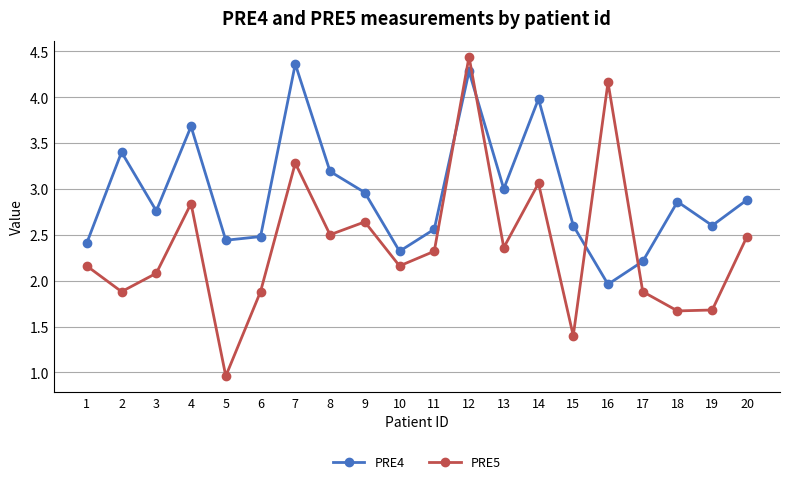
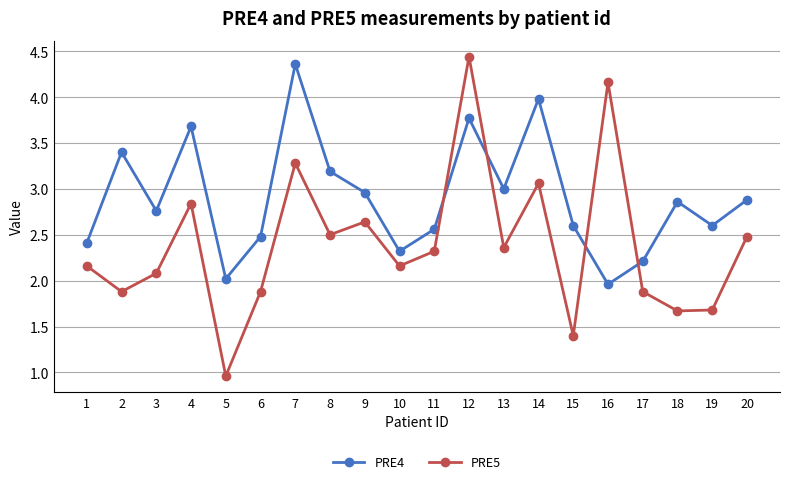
PRE4, 5: 2.4 -> 2.0
PRE4, 12: 4.3 -> 3.8
